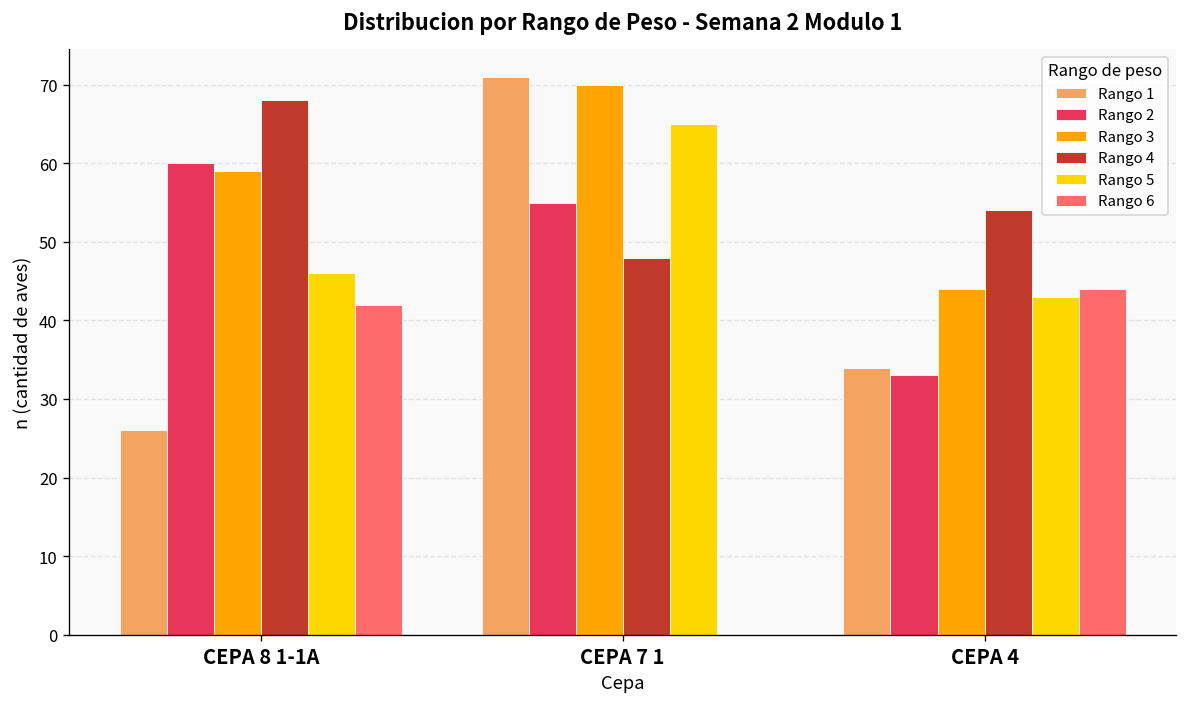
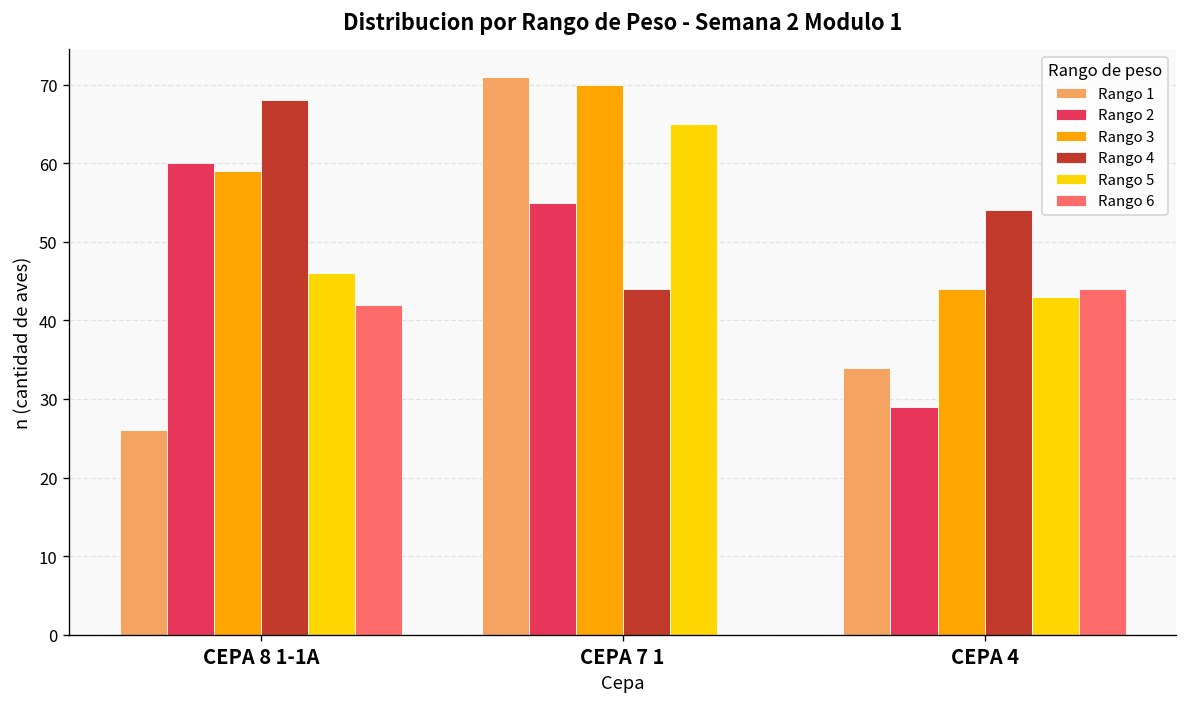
Rango 4, CEPA 7 1: 48 -> 44
Rango 2, CEPA 4: 33 -> 29
